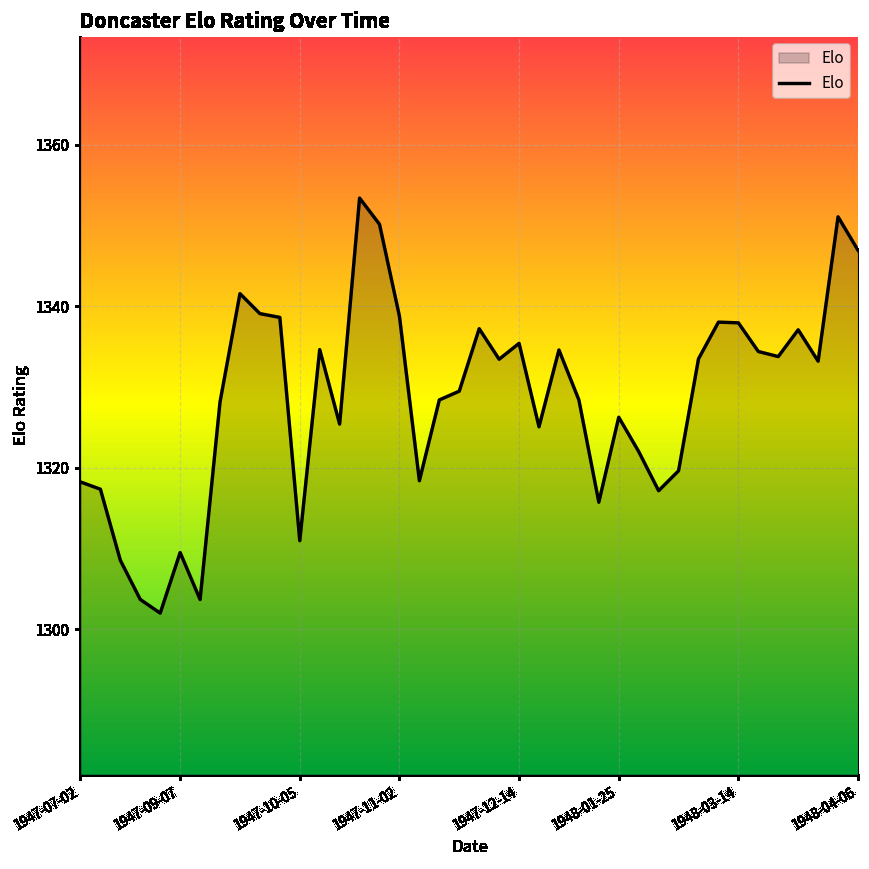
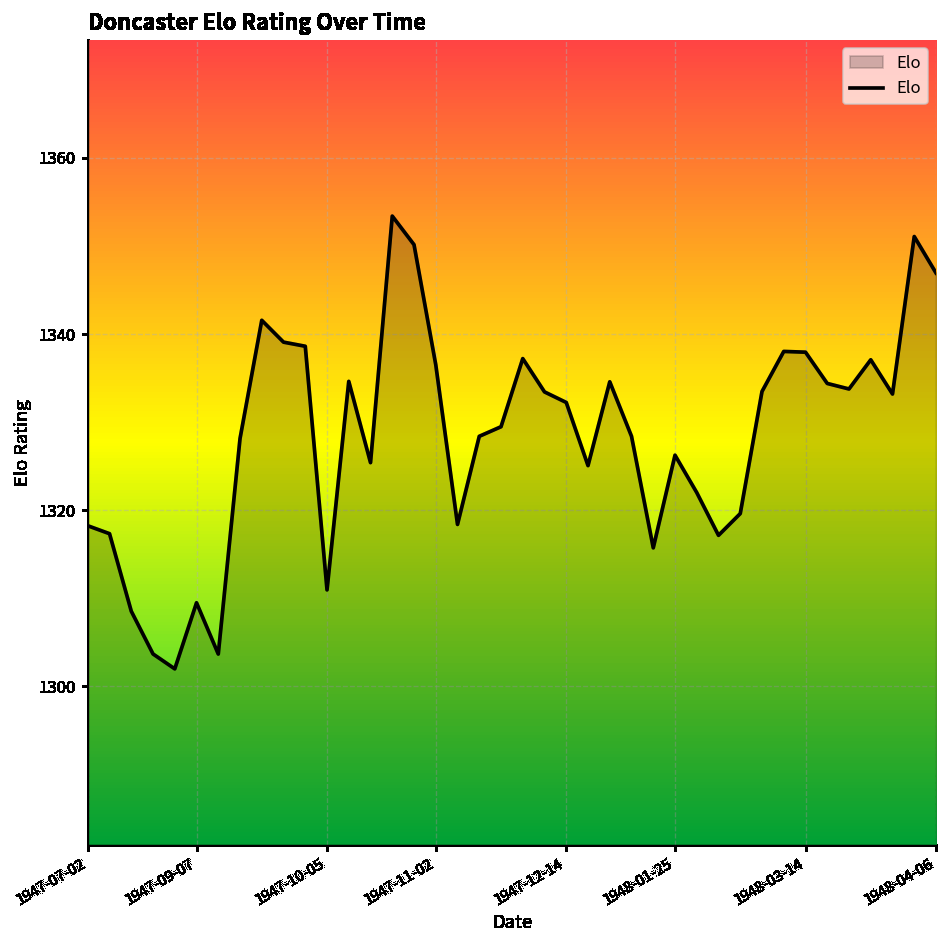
1947-11-02: 1339 -> 1337
1947-12-14: 1335 -> 1332
